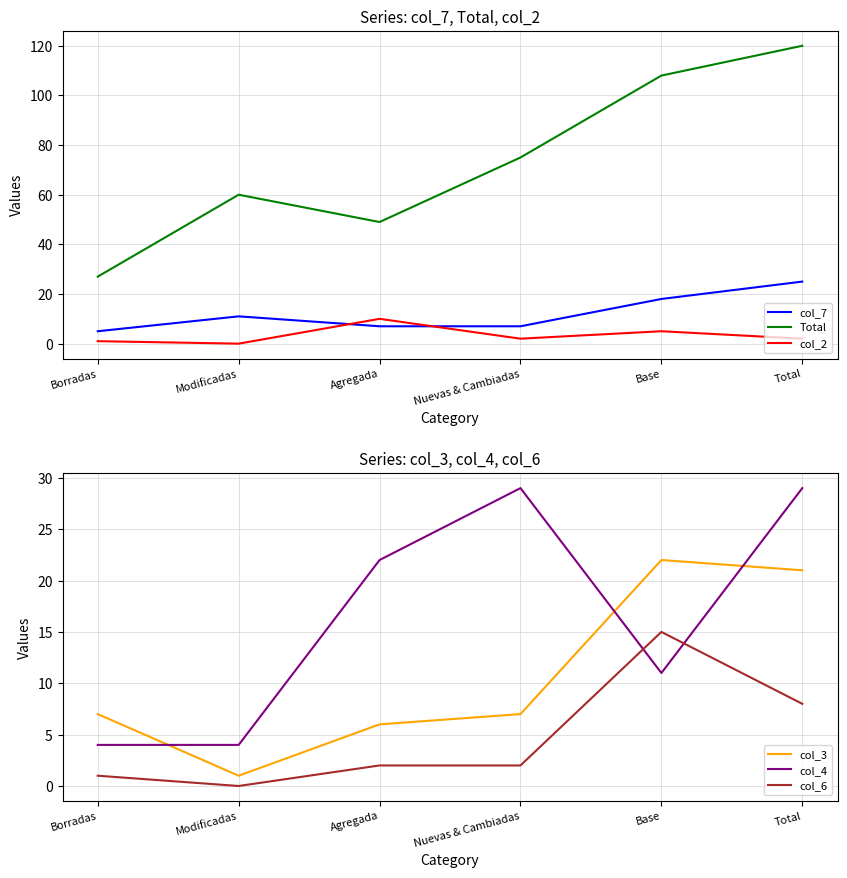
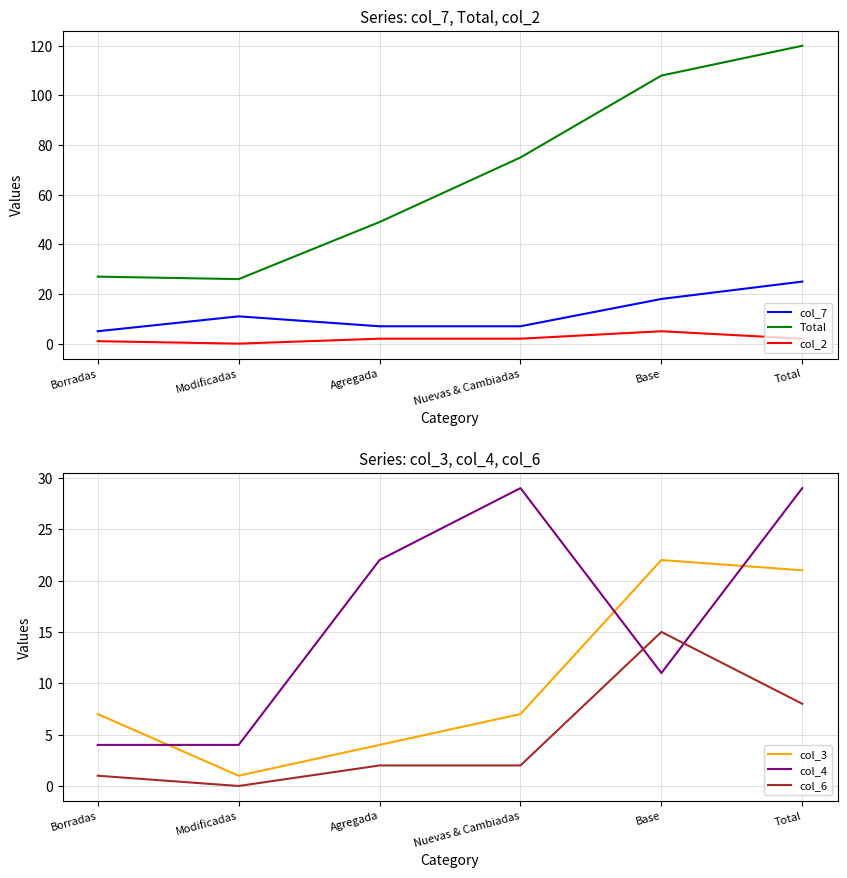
Series: col_7, Total, col_2, Total, Modificadas: 60 -> 26
Series: col_7, Total, col_2, col_2, Agregada: 10 -> 2
Series: col_3, col_4, col_6, col_3, Agregada: 6 -> 4
